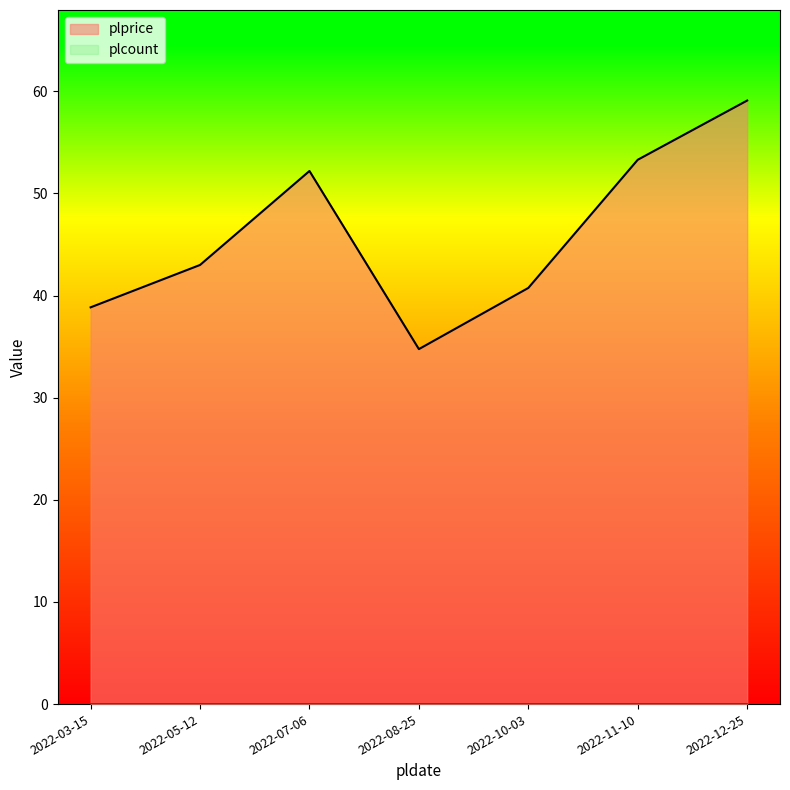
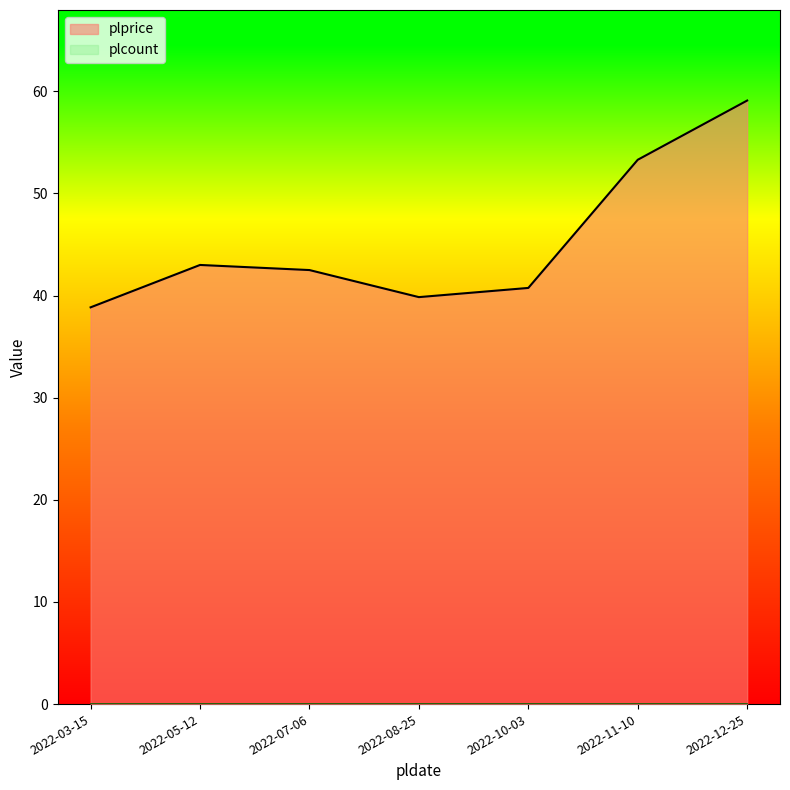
plprice, 2022-07-06: 52.2 -> 42.5
plprice, 2022-08-25: 34.8 -> 39.9
